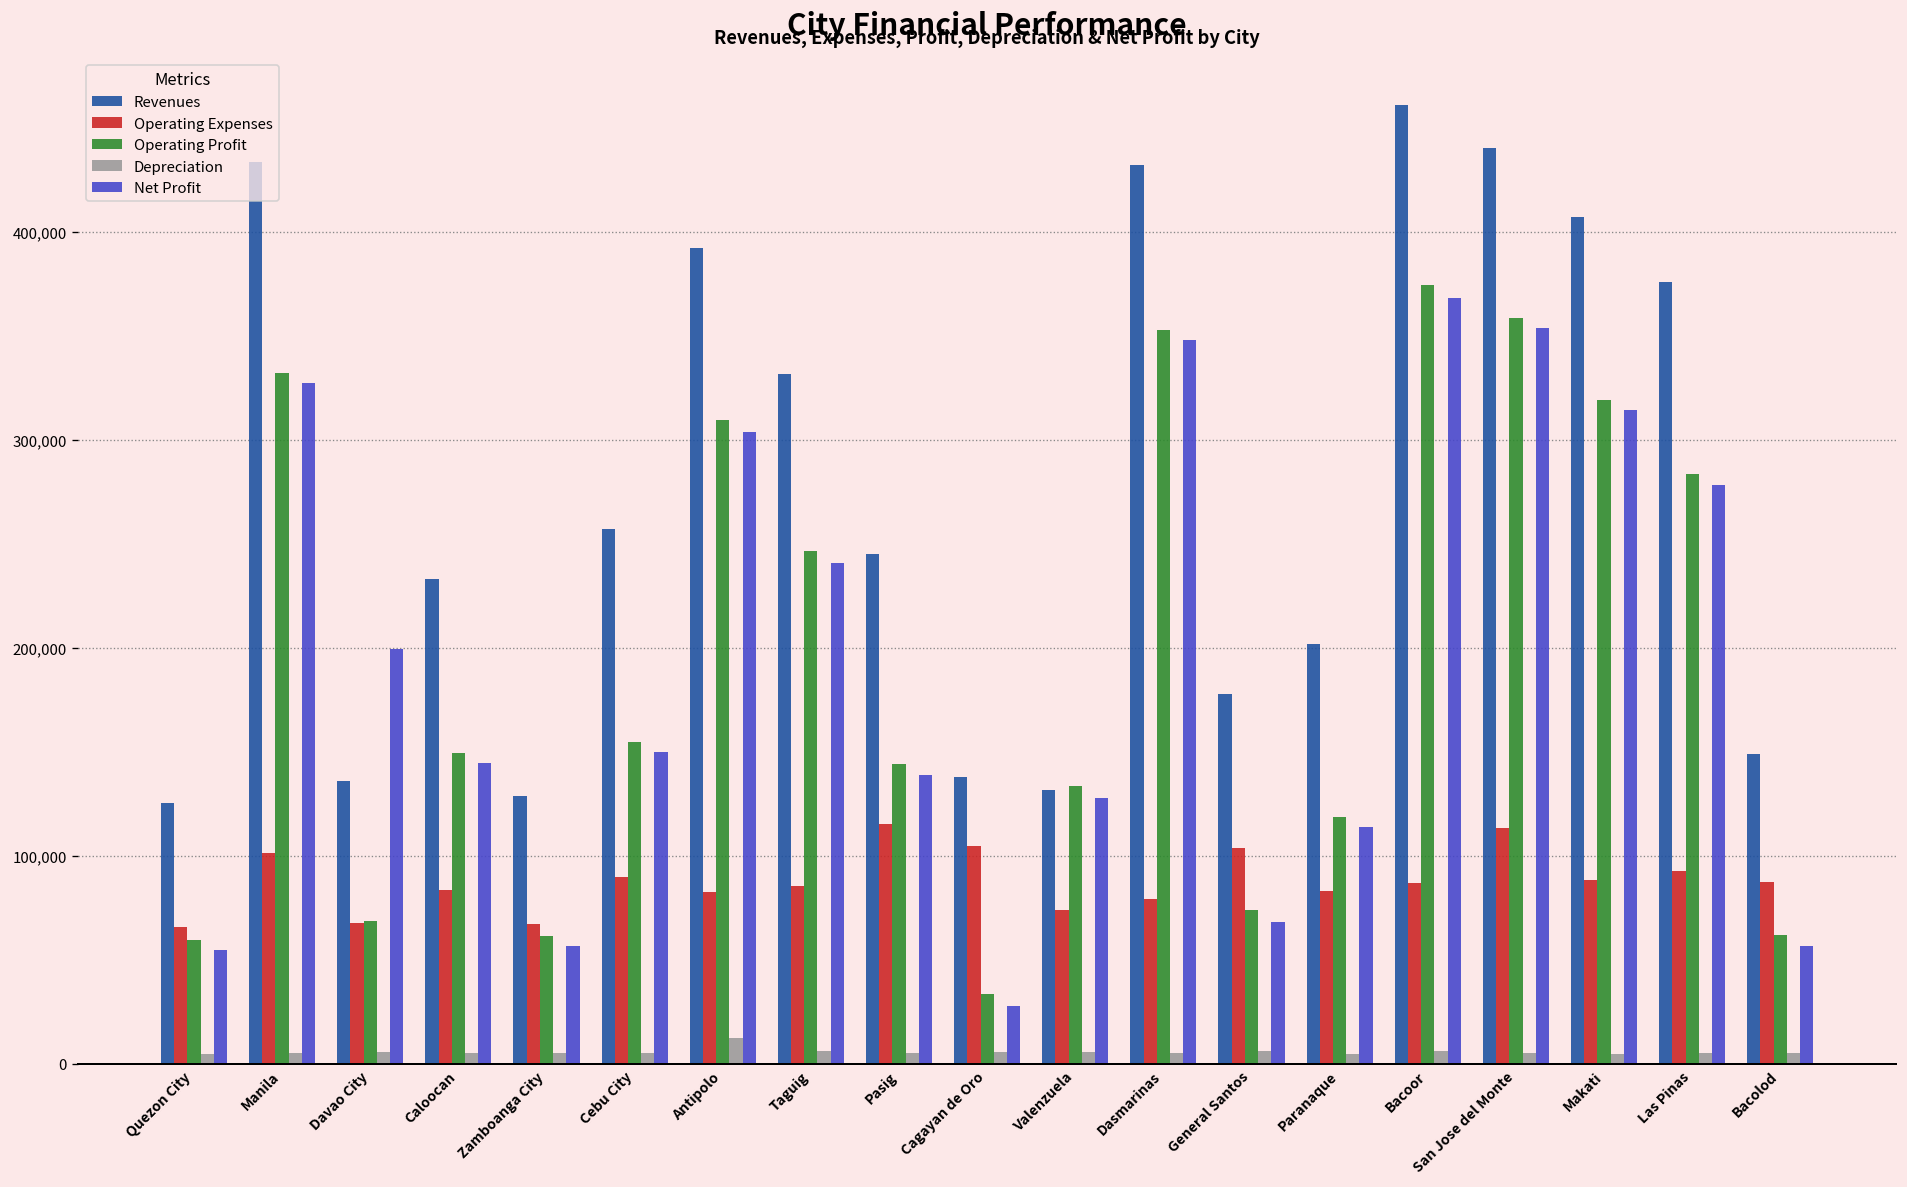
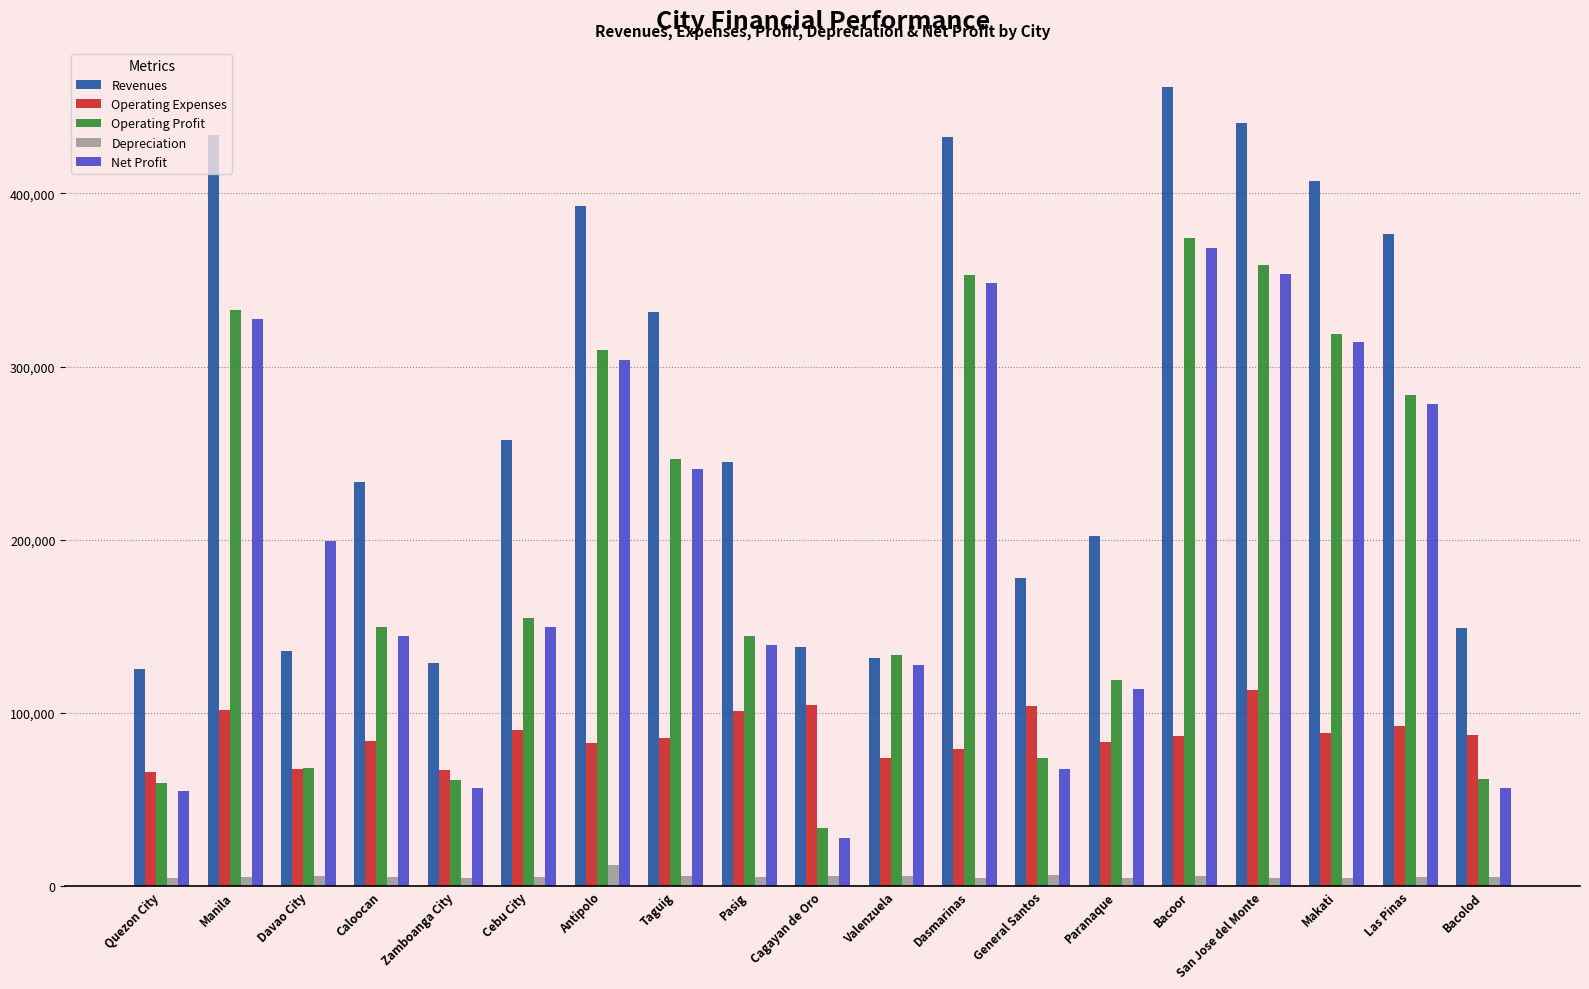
Operating Expenses, Pasig: 115,000 -> 101,000
